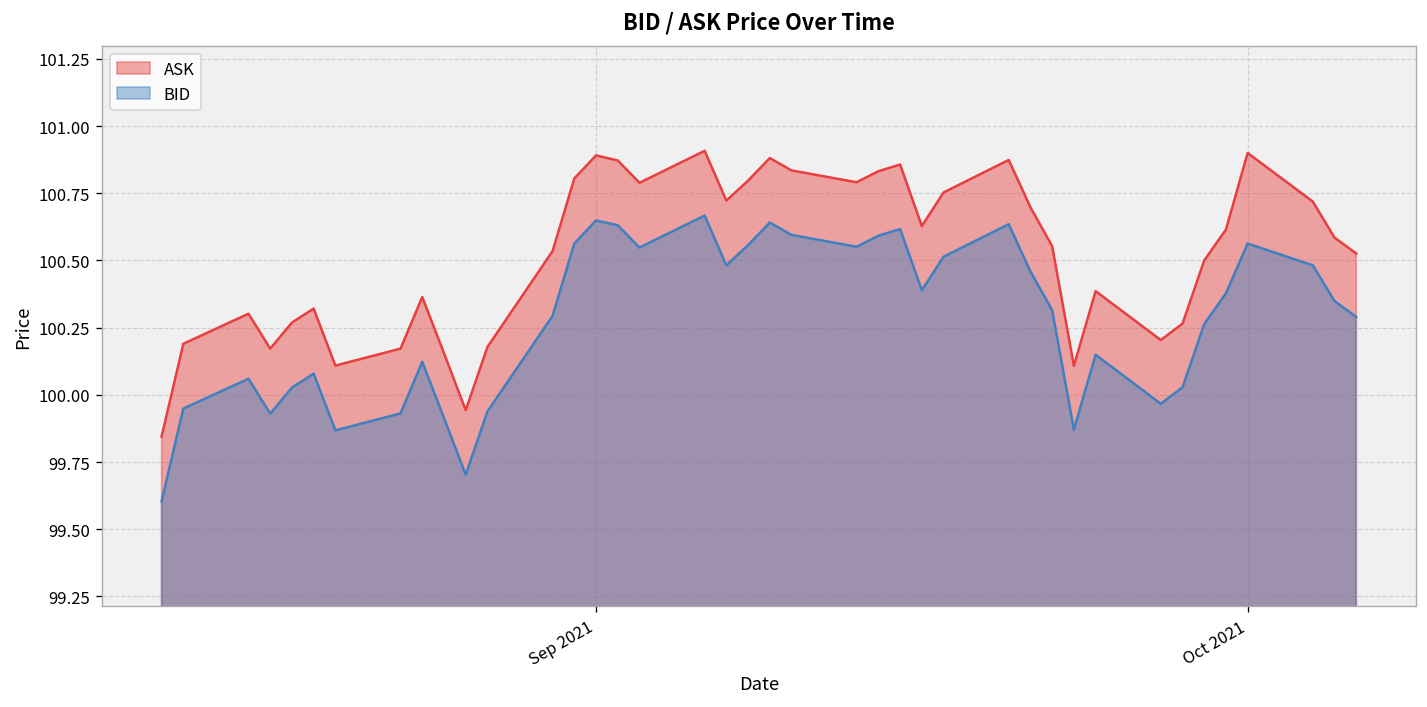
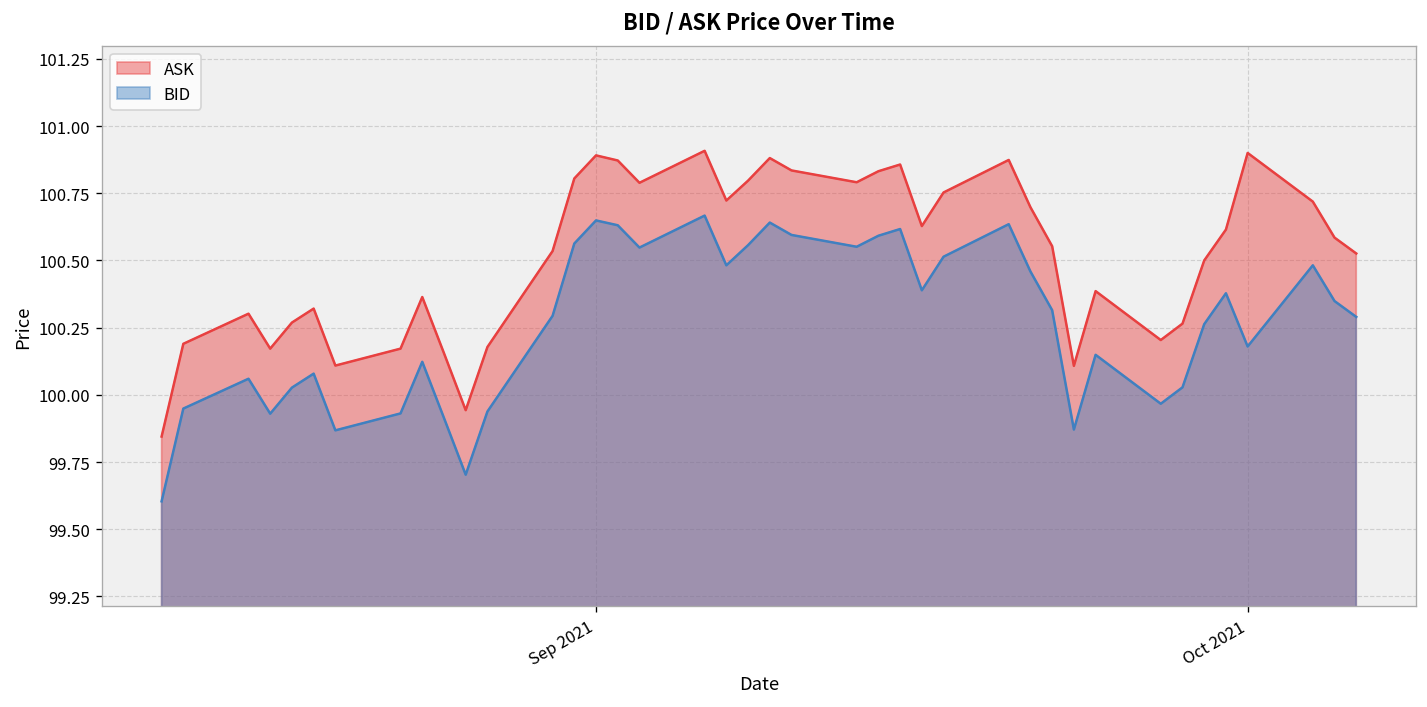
BID, Oct 2021: 100.56 -> 100.18
